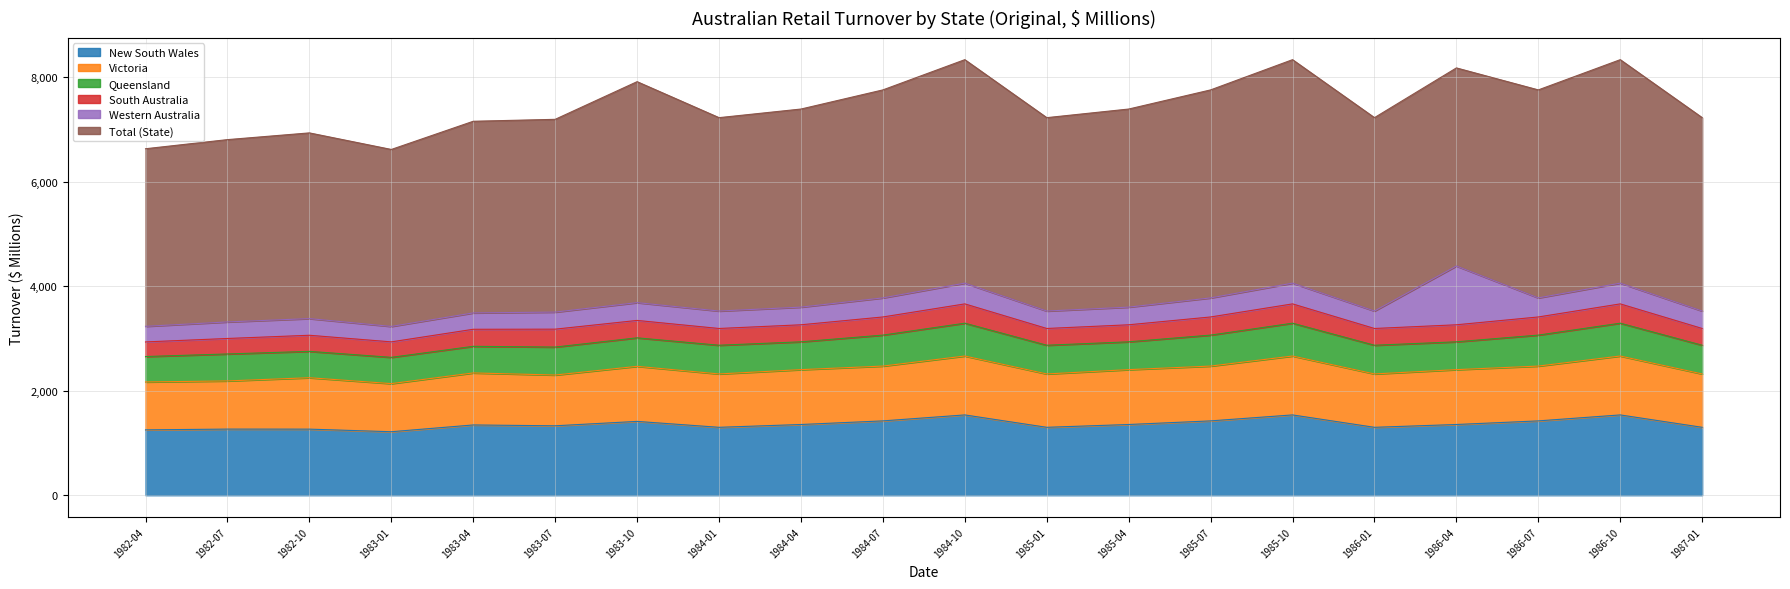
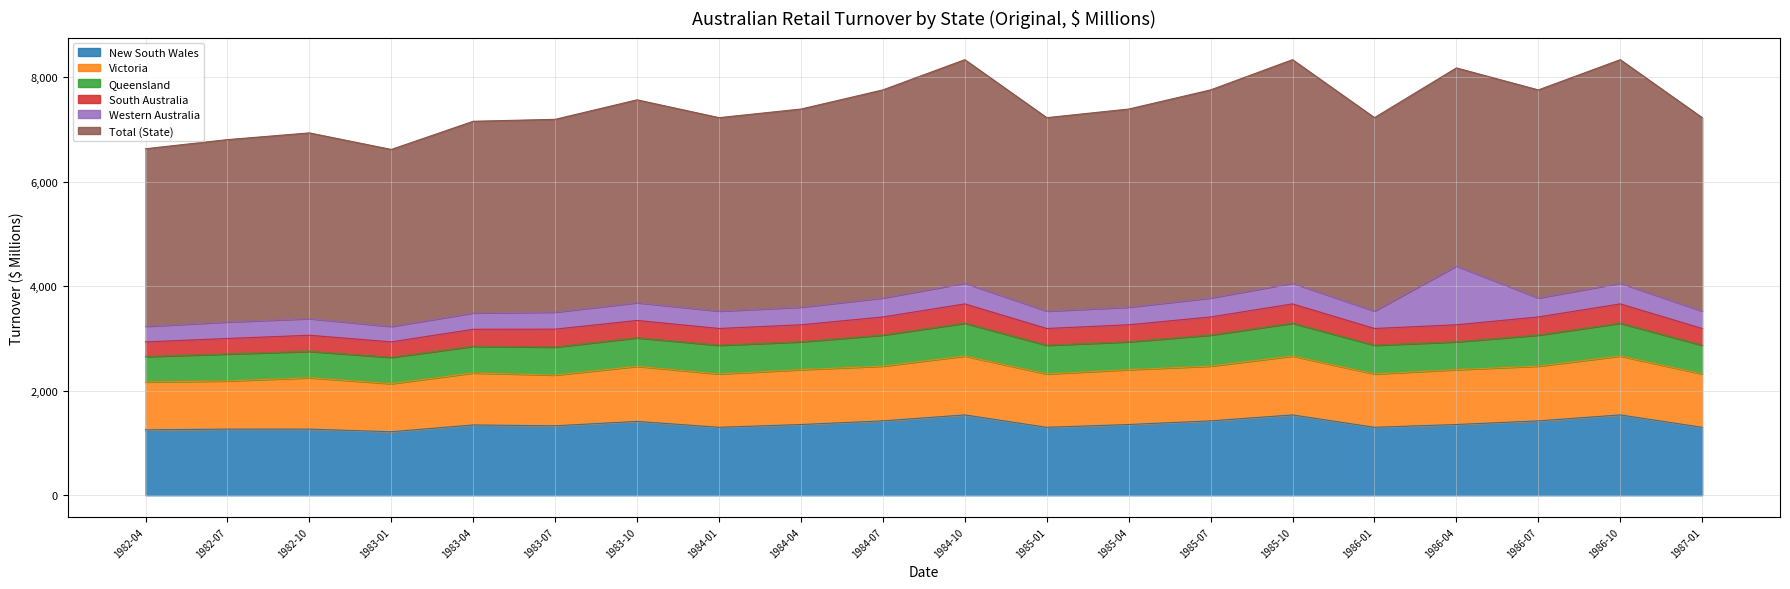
Total (State), 1983-10: 4,200 -> 3,900
